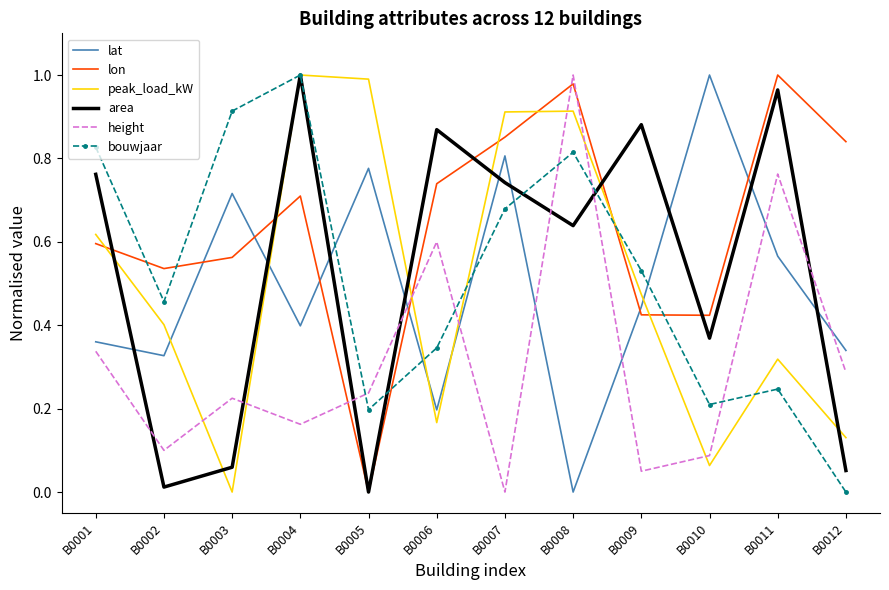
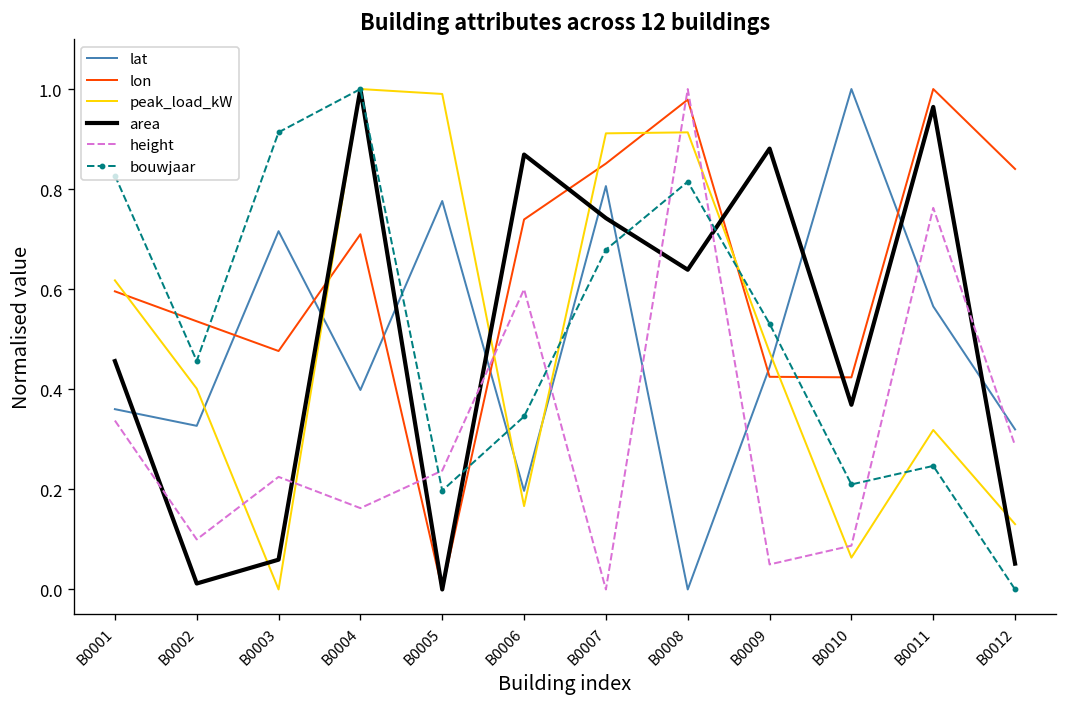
area, B0001: 0.76 -> 0.46
lon, B0003: 0.56 -> 0.48
lat, B0012: 0.34 -> 0.32
